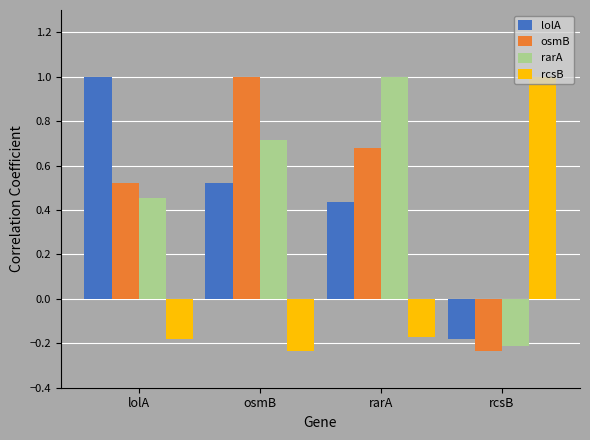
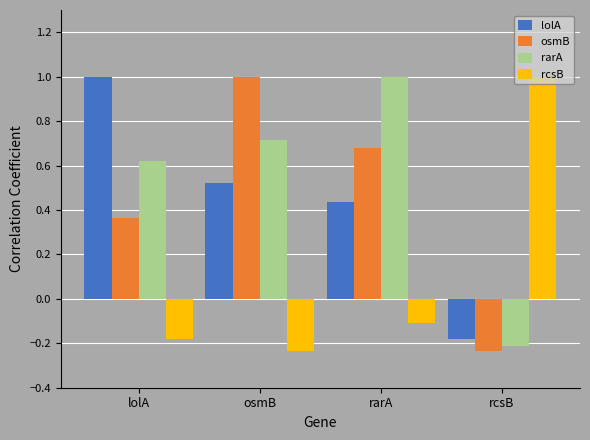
osmB, lolA: 0.52 -> 0.36
rarA, lolA: 0.45 -> 0.62
rcsB, rarA: -0.17 -> -0.11
